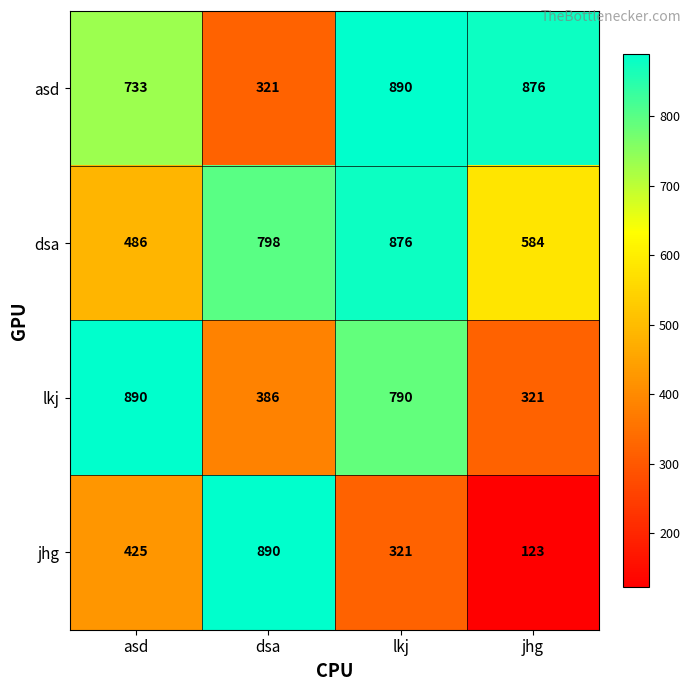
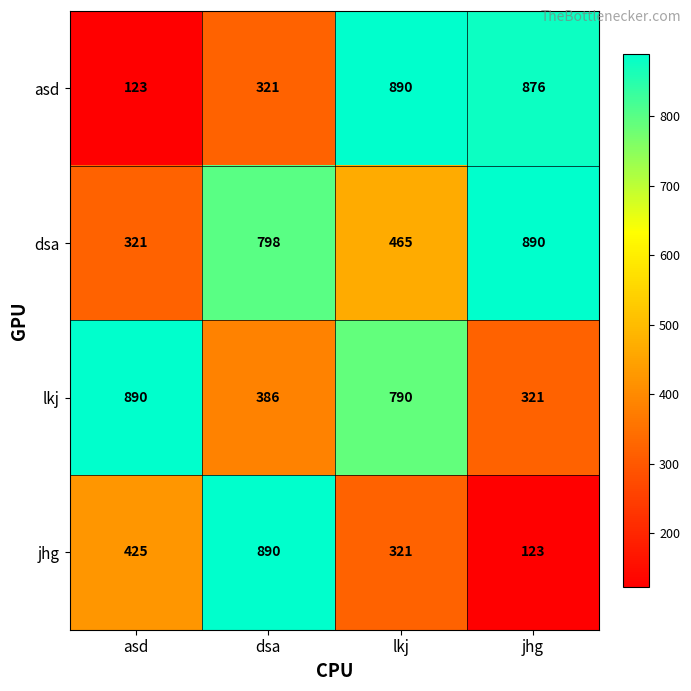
asd, asd: 733 -> 123
dsa, asd: 486 -> 321
dsa, lkj: 876 -> 465
dsa, jhg: 584 -> 890
